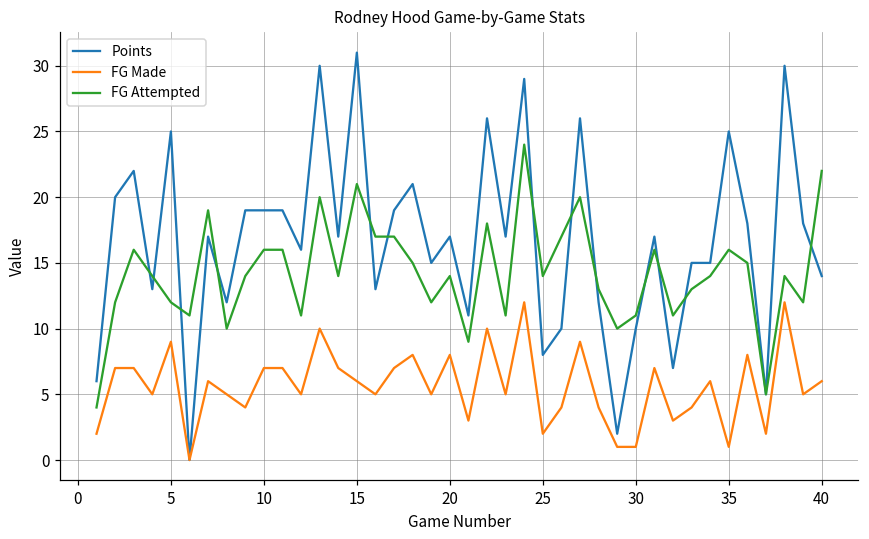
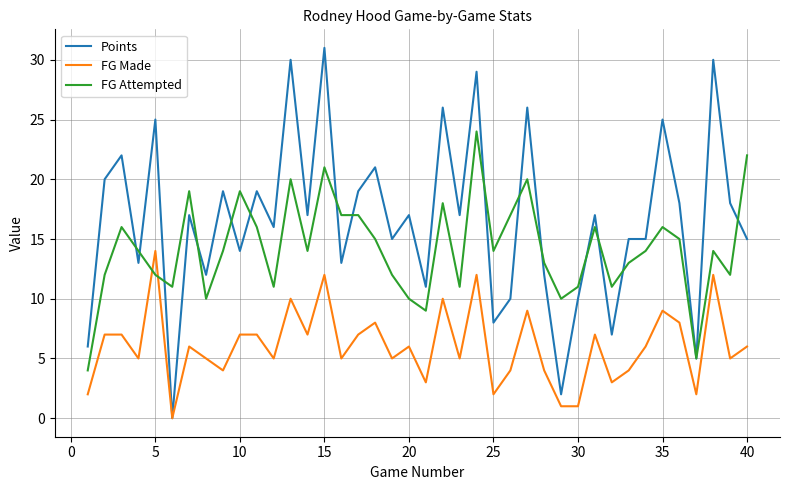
FG Made, 5: 9 -> 14
Points, 10: 19 -> 14
FG Attempted, 10: 16 -> 19
FG Made, 15: 6 -> 12
FG Made, 20: 8 -> 6
FG Attempted, 20: 14 -> 10
FG Made, 35: 1 -> 9
Points, 40: 14 -> 15
